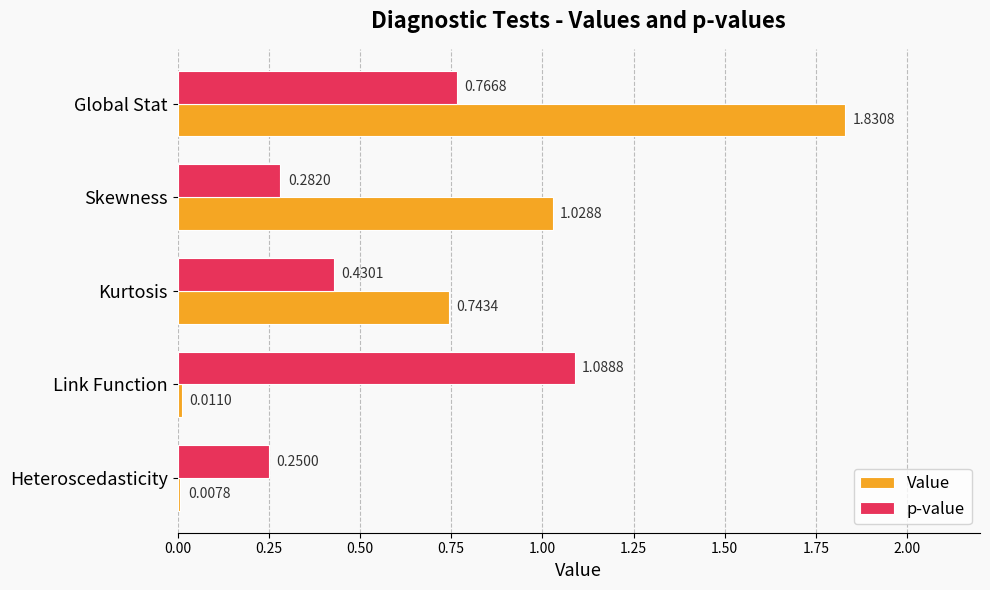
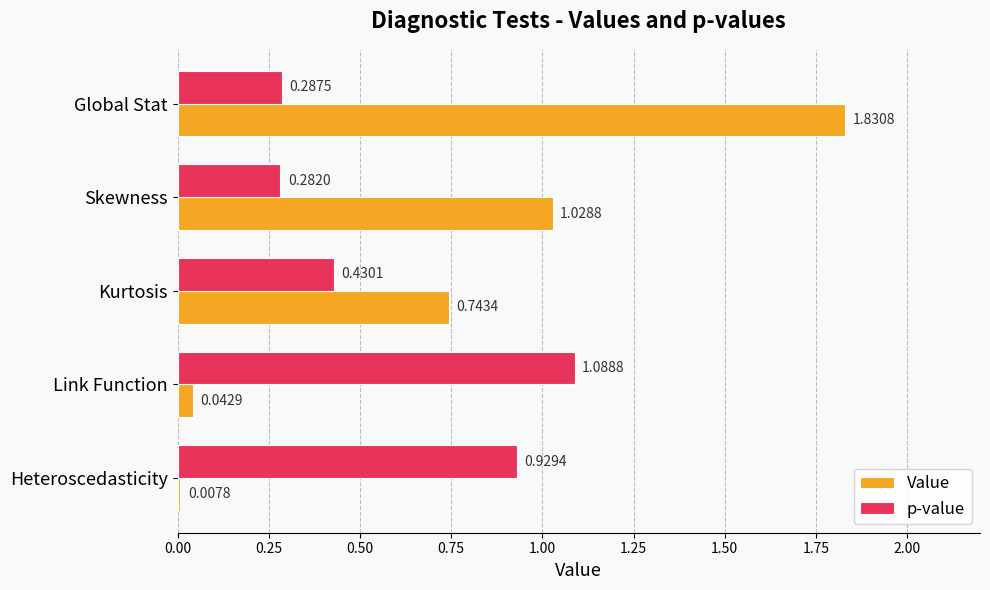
p-value, Global Stat: 0.7668 -> 0.2875
Value, Link Function: 0.0110 -> 0.0429
p-value, Heteroscedasticity: 0.2500 -> 0.9294
